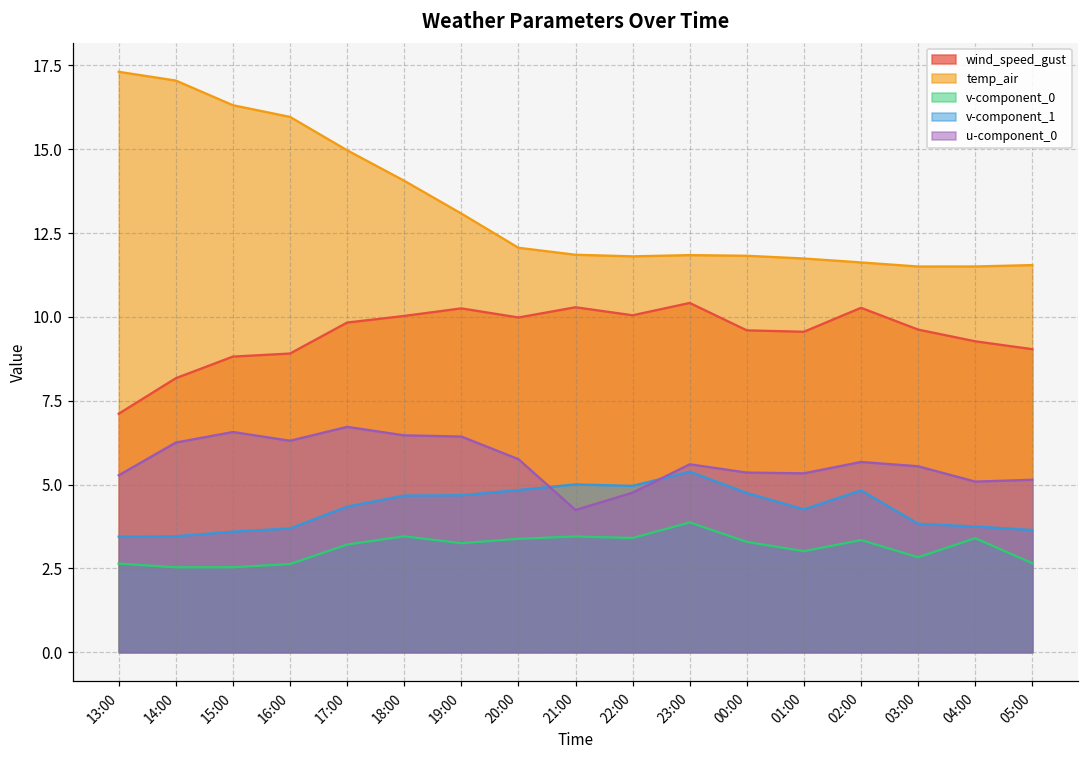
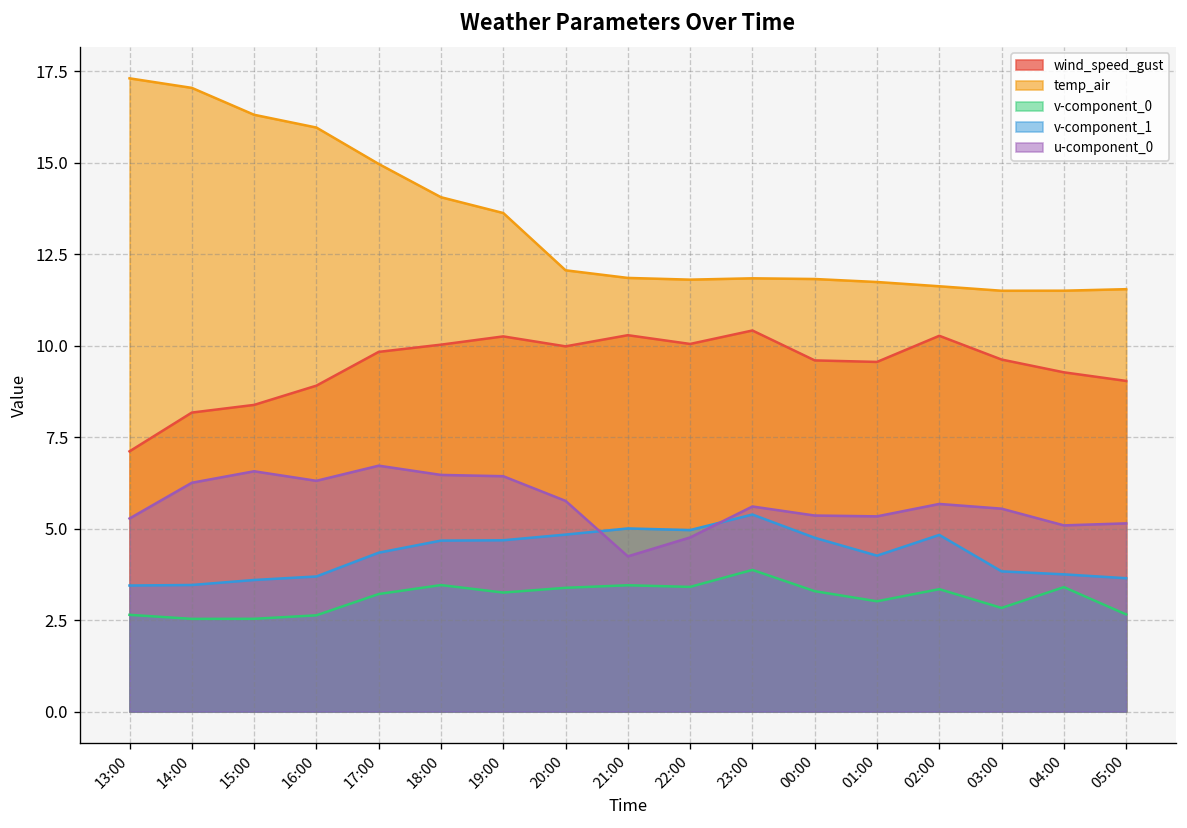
wind_speed_gust, 15:00: 8.8 -> 8.4
temp_air, 19:00: 13.1 -> 13.6
